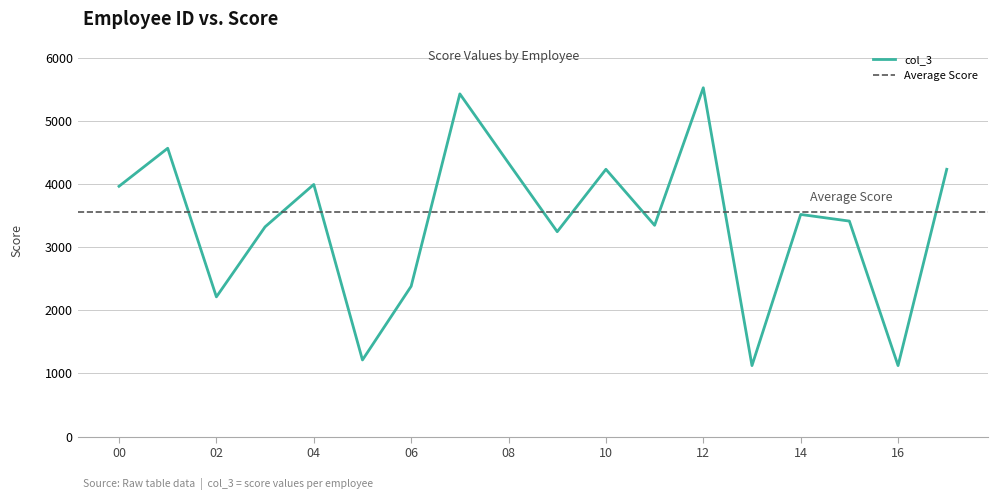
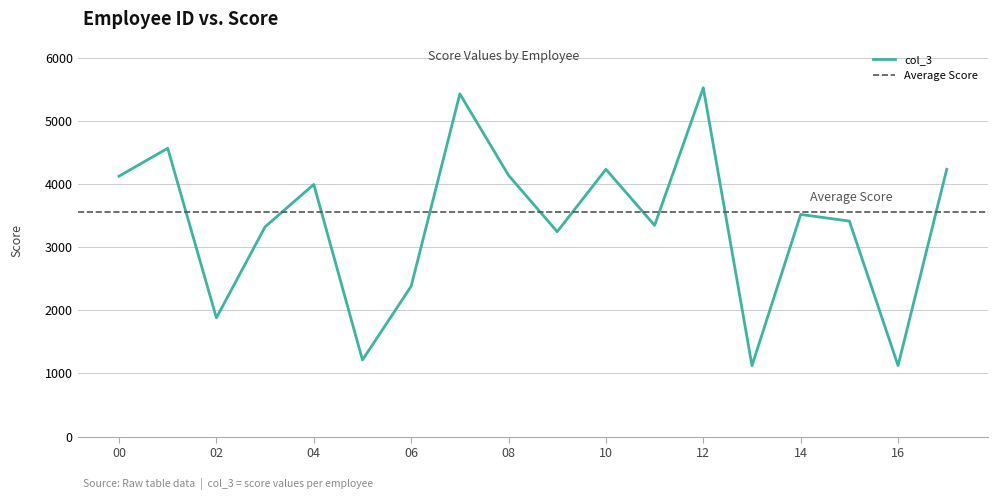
00: 4000 -> 4100
02: 2200 -> 1900
08: 4300 -> 4100
